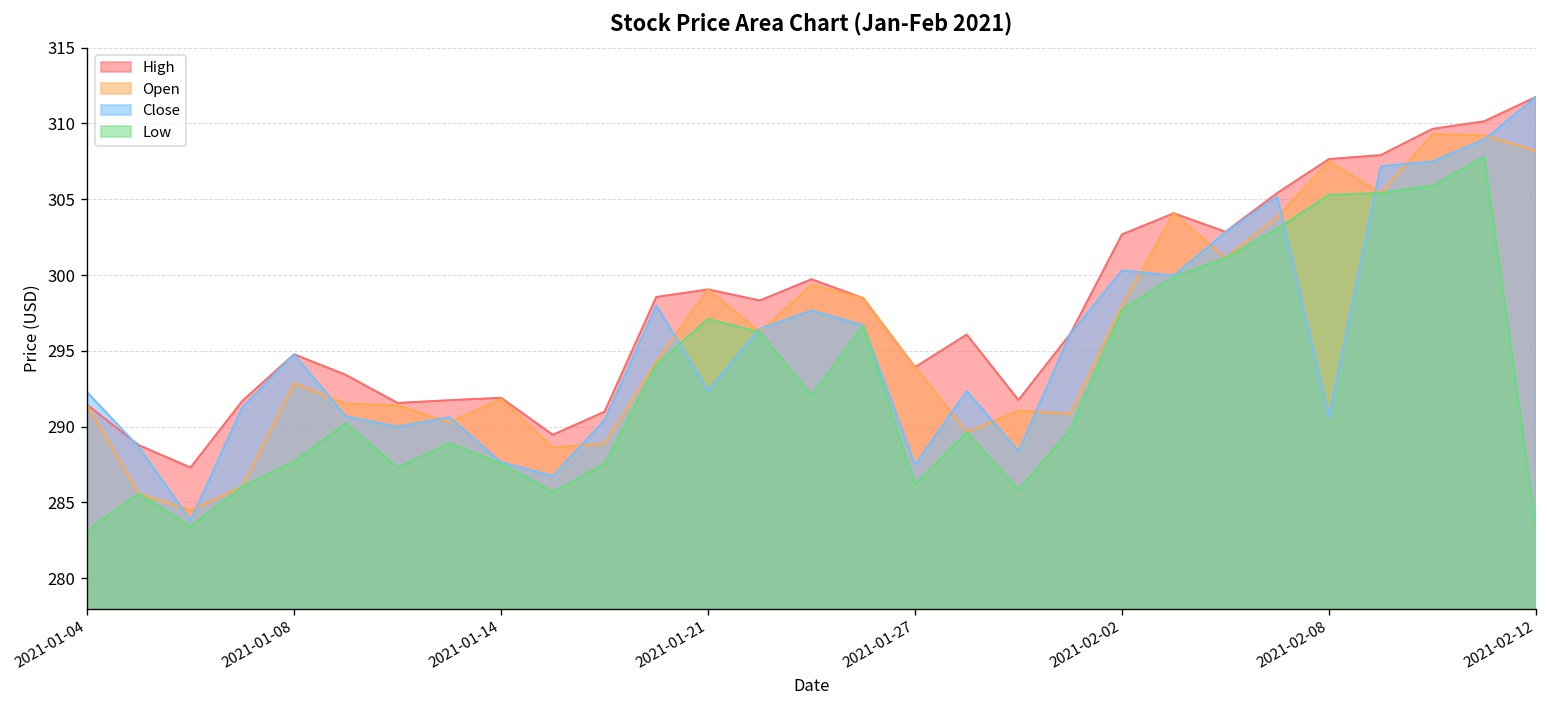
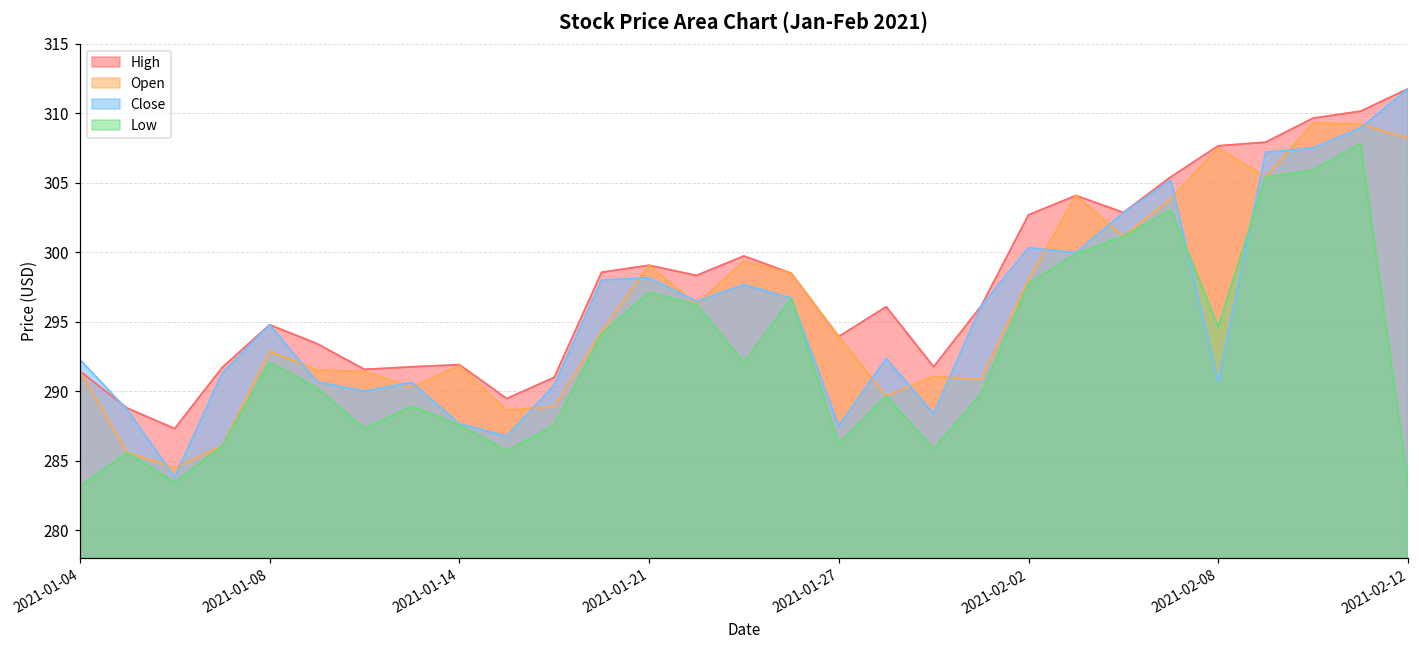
Low, 2021-01-08: 287.7 -> 292.1
Close, 2021-01-21: 292.4 -> 298.2
Low, 2021-02-08: 305.3 -> 294.6
